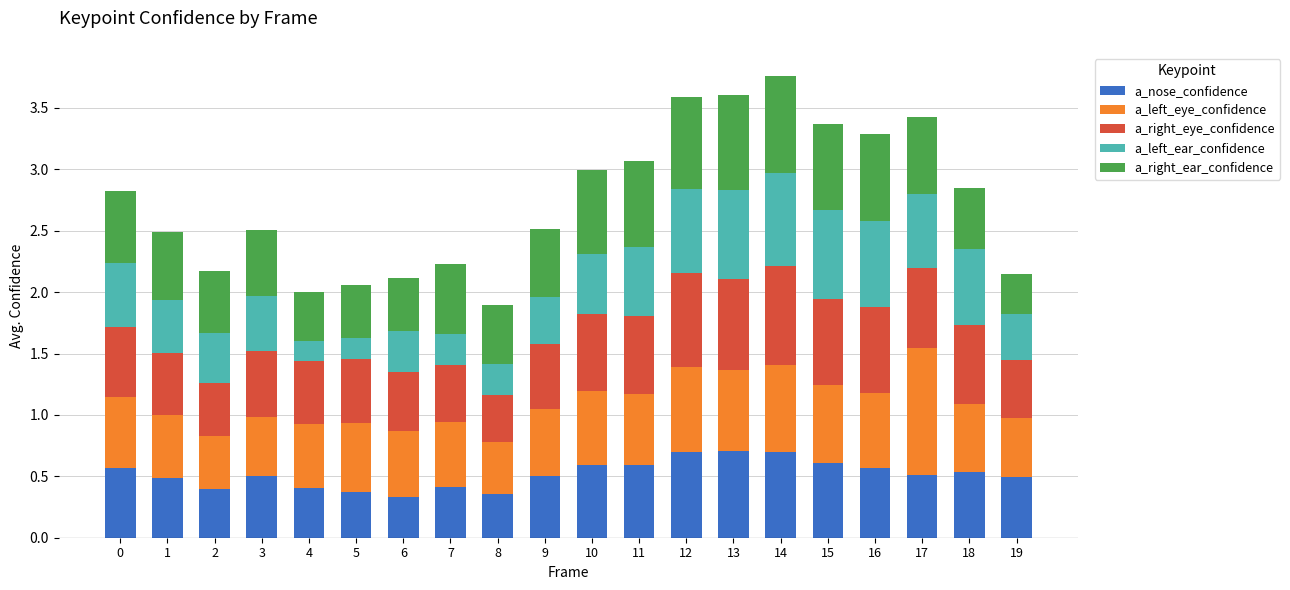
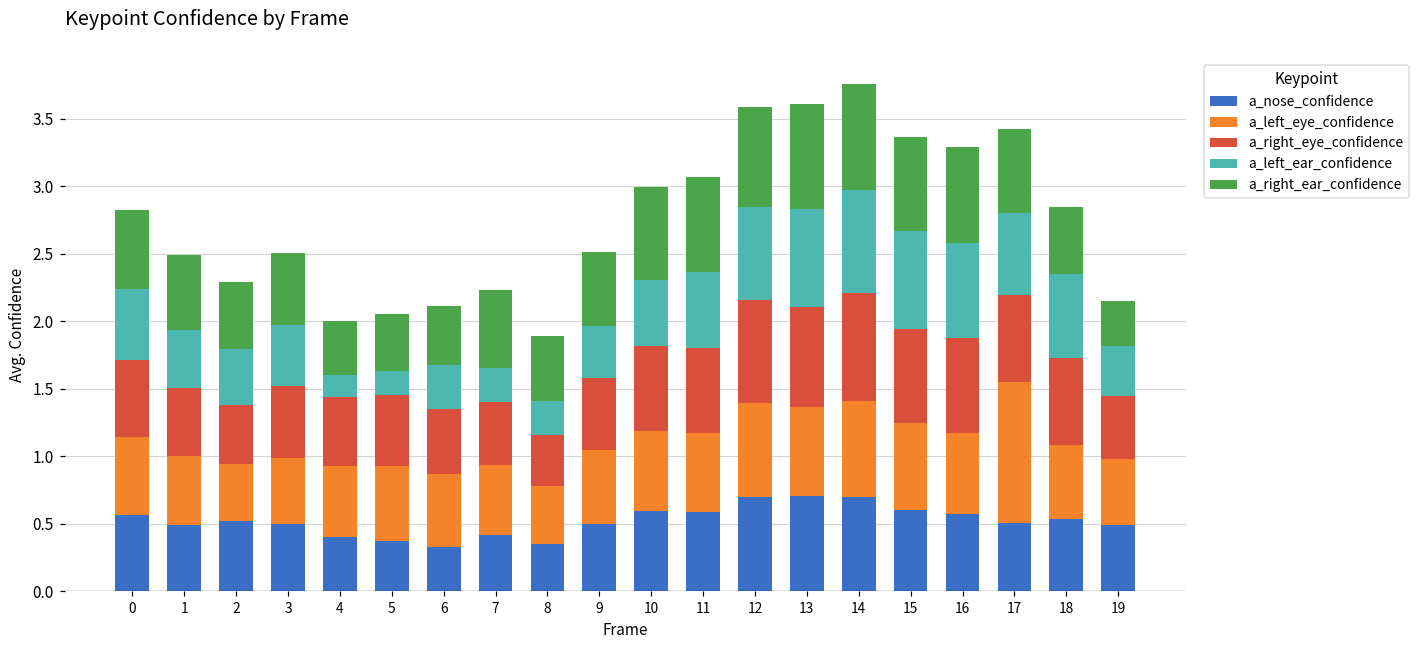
a_nose_confidence, 2: 0.40 -> 0.52
